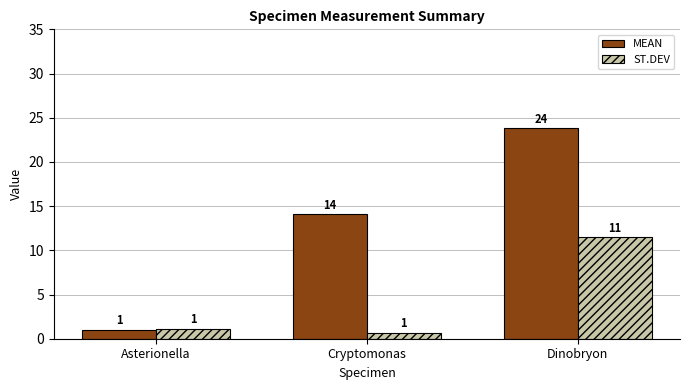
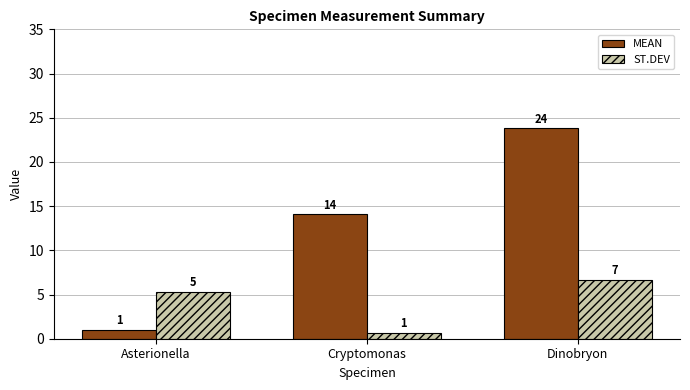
ST.DEV, Asterionella: 1 -> 5
ST.DEV, Dinobryon: 11 -> 7
